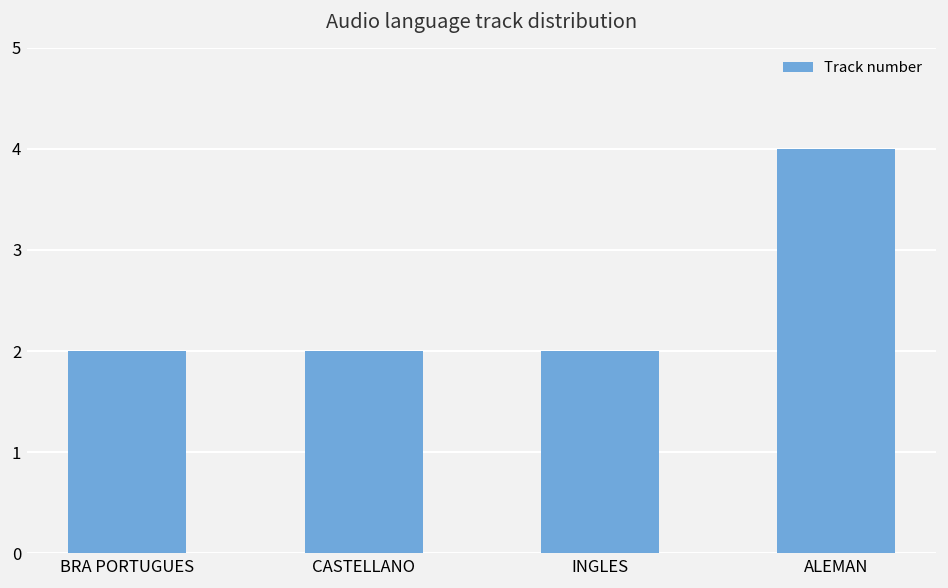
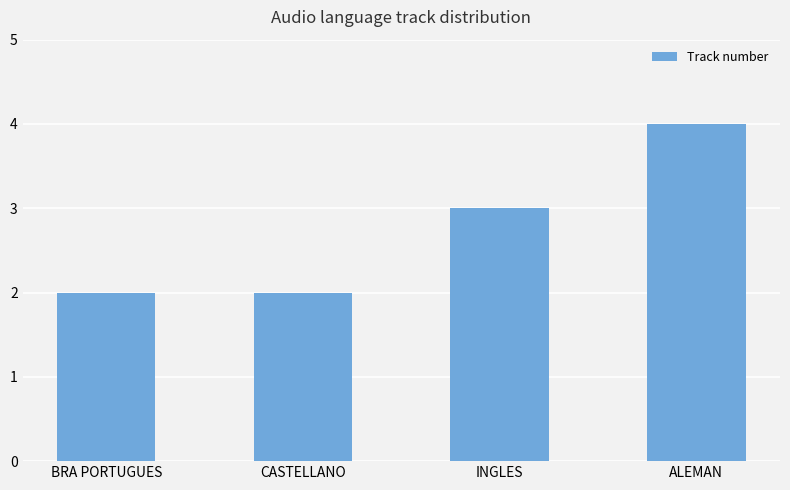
INGLES: 2 -> 3
